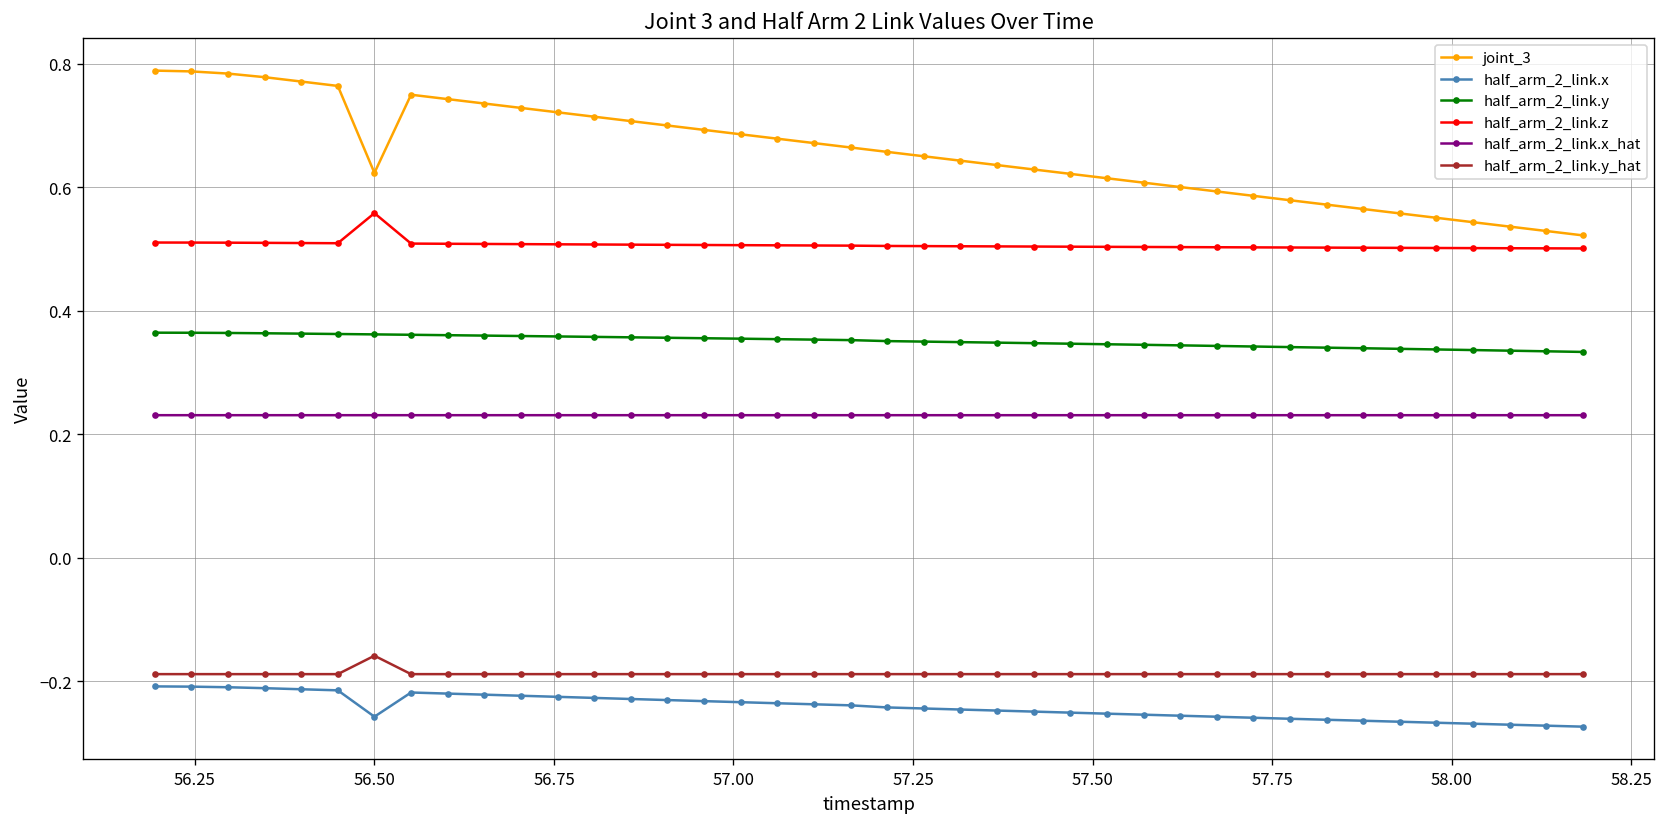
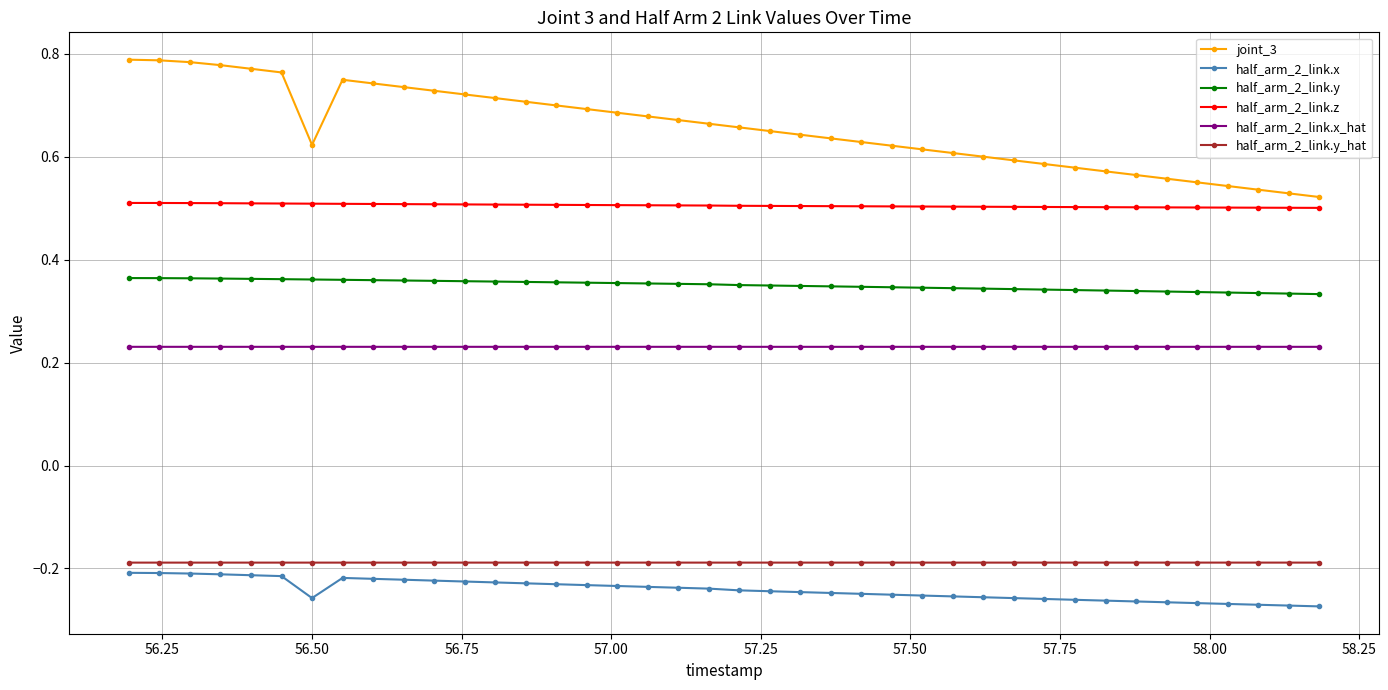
half_arm_2_link.z, 56.50: 0.56 -> 0.51
half_arm_2_link.y_hat, 56.50: -0.16 -> -0.19
